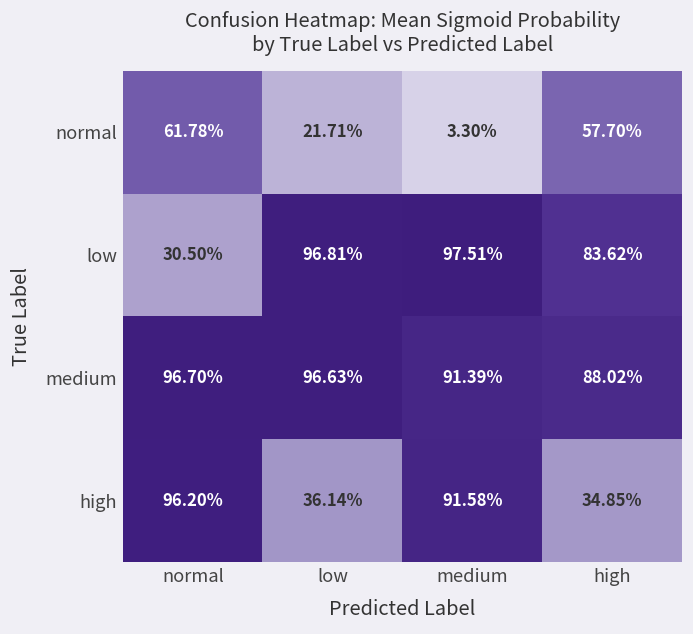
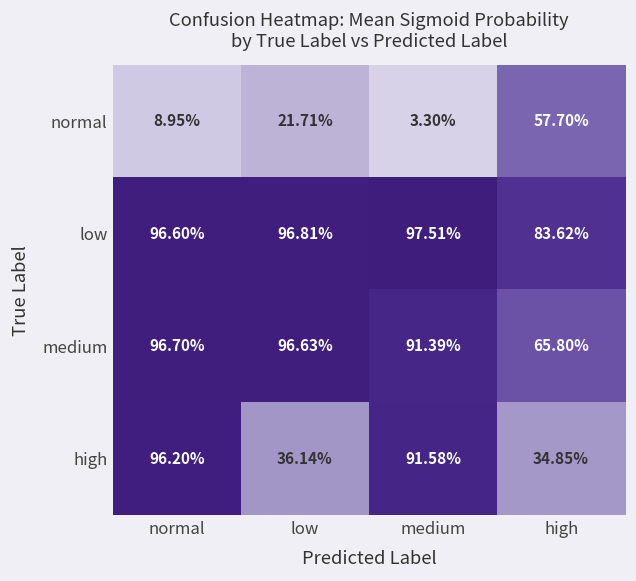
normal, normal: 61.78% -> 8.95%
low, normal: 30.50% -> 96.60%
medium, high: 88.02% -> 65.80%
